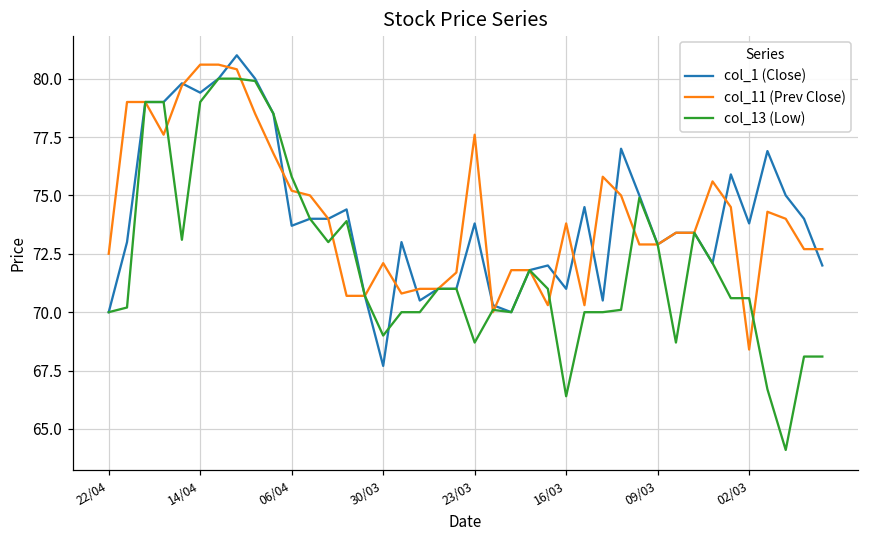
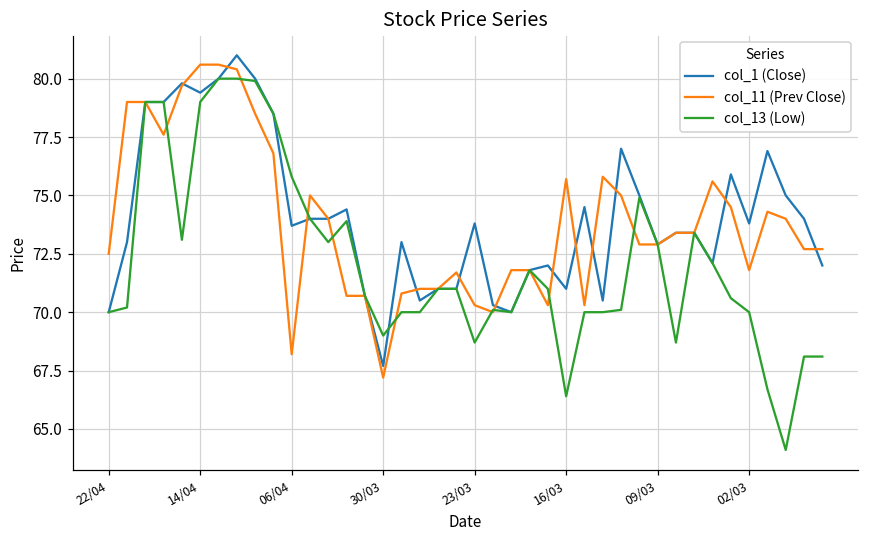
col_11 (Prev Close), 06/04: 75.2 -> 68.2
col_11 (Prev Close), 30/03: 72.1 -> 67.2
col_11 (Prev Close), 23/03: 77.6 -> 70.3
col_11 (Prev Close), 16/03: 73.8 -> 75.7
col_11 (Prev Close), 02/03: 68.4 -> 71.8
col_13 (Low), 02/03: 70.6 -> 70.0
